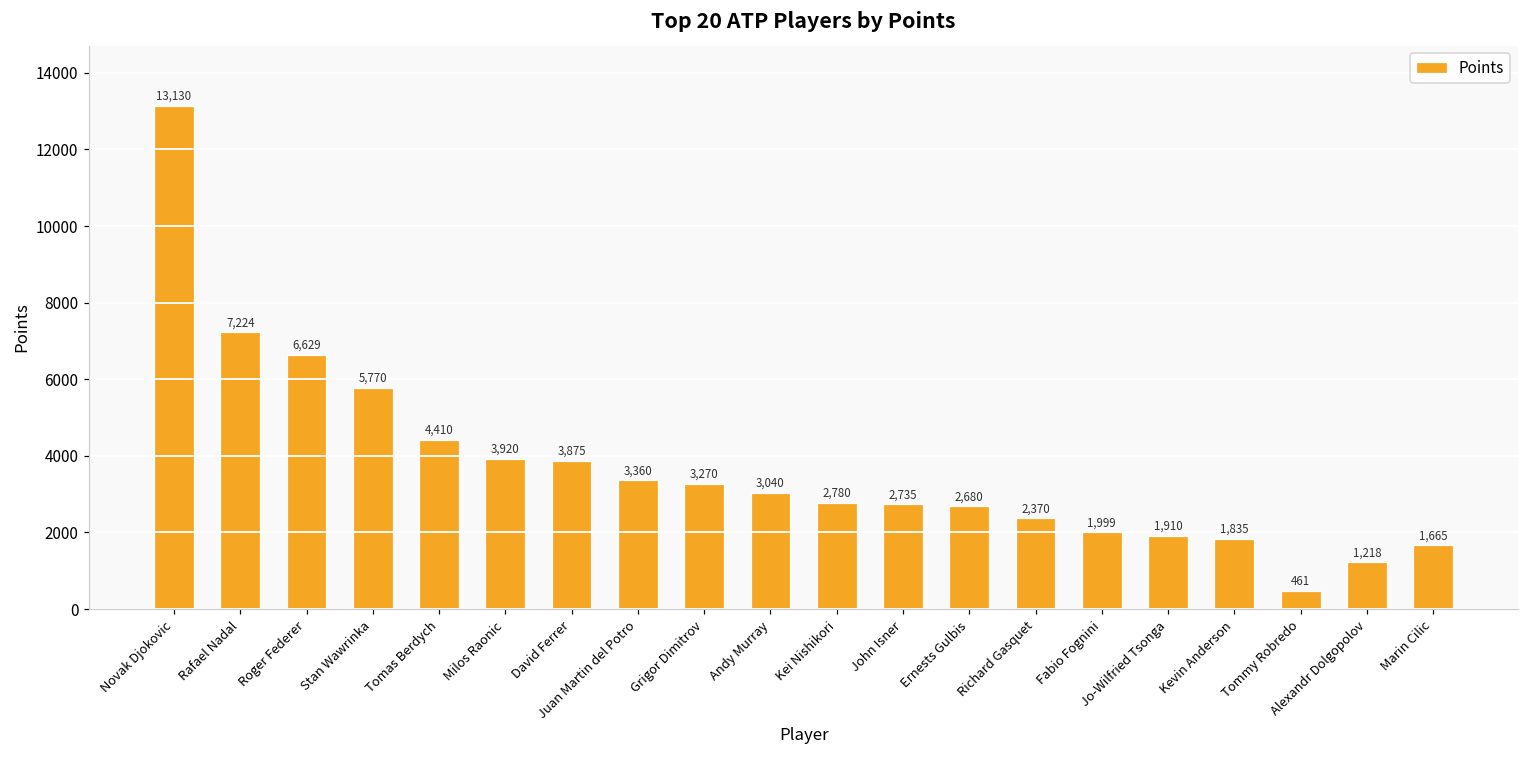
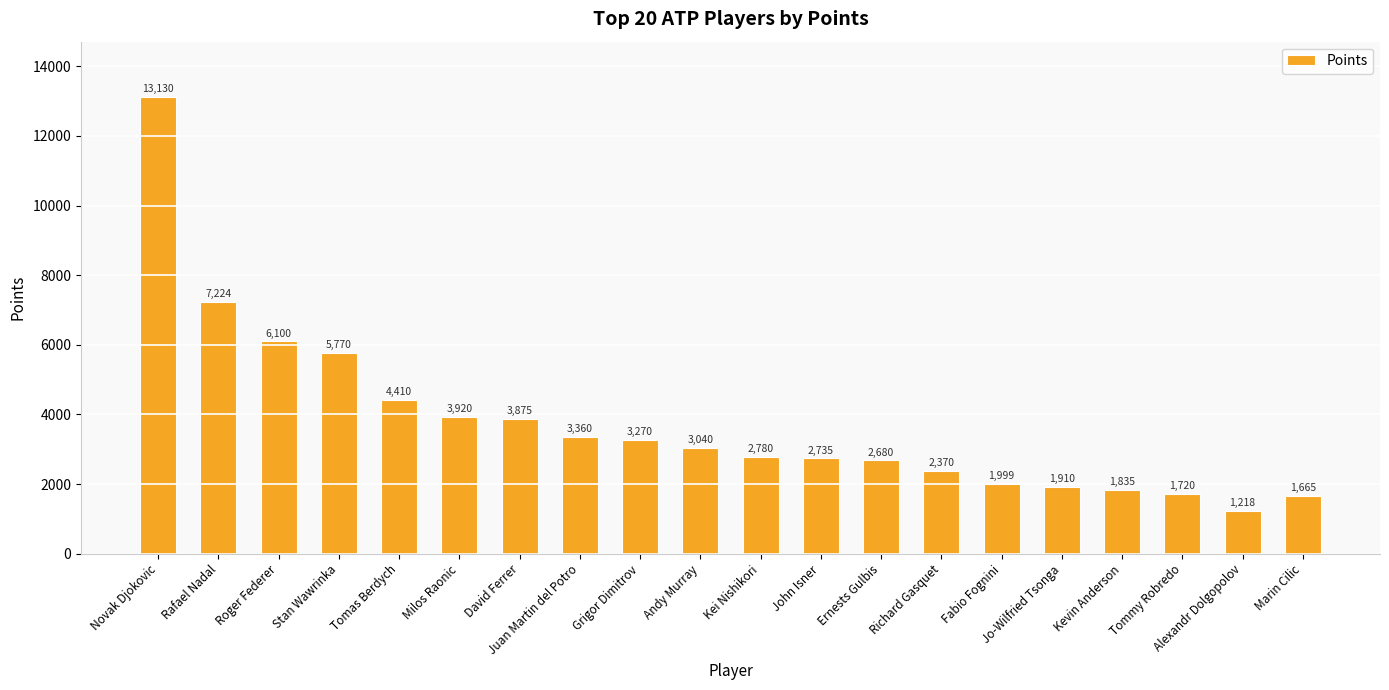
Roger Federer: 6,629 -> 6,100
Tommy Robredo: 461 -> 1,720
